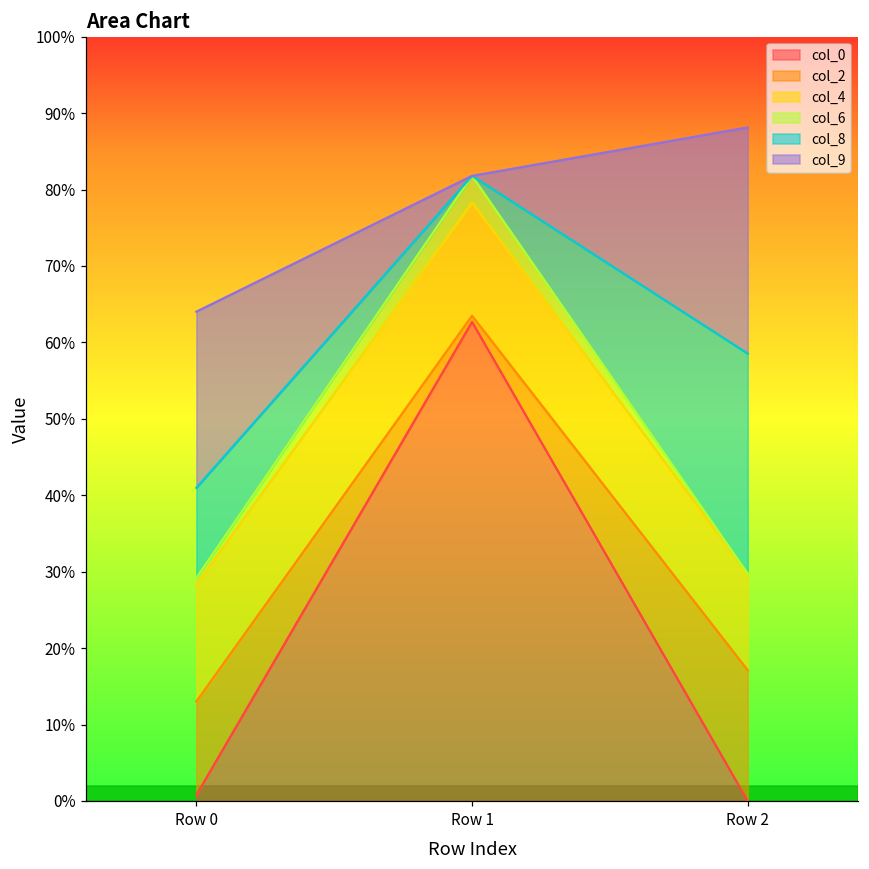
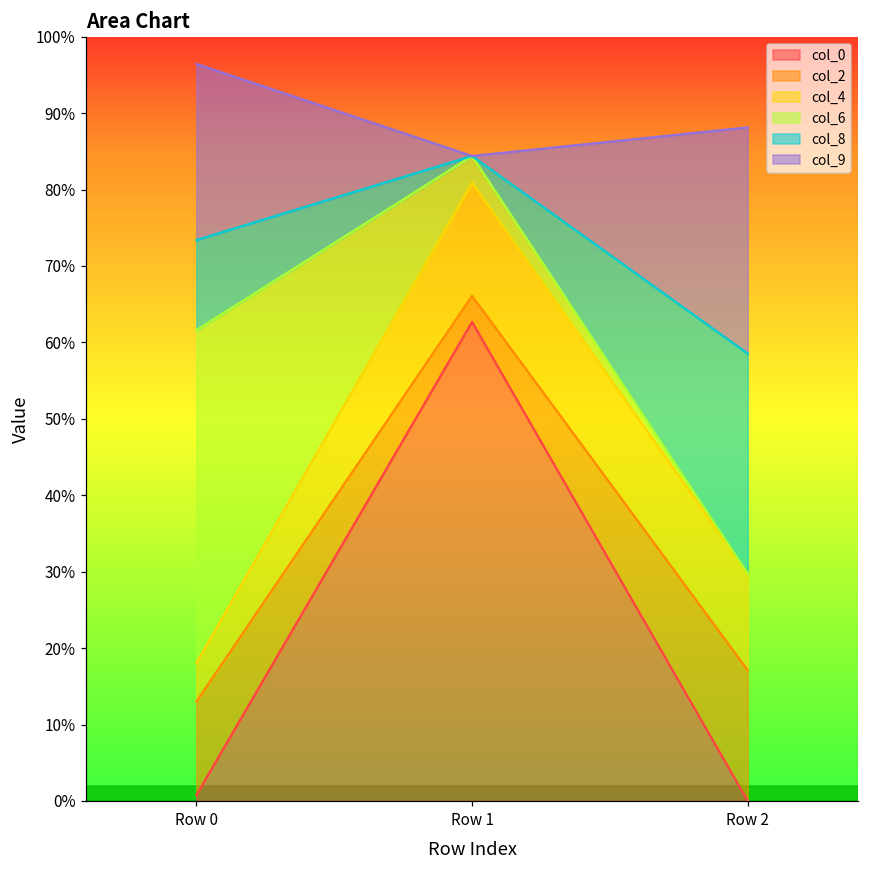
col_4, Row 0: 15% -> 5%
col_6, Row 0: 1% -> 44%
col_2, Row 1: 1% -> 3%
